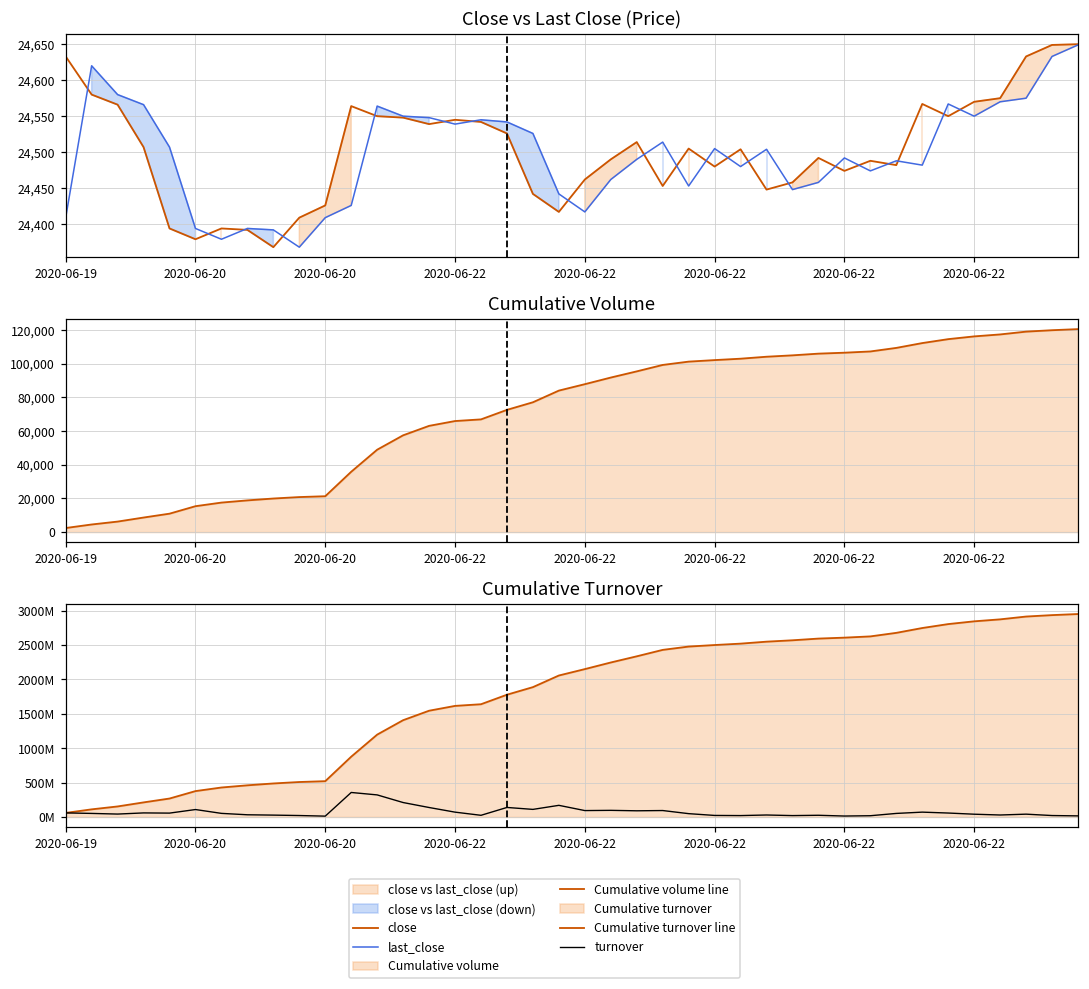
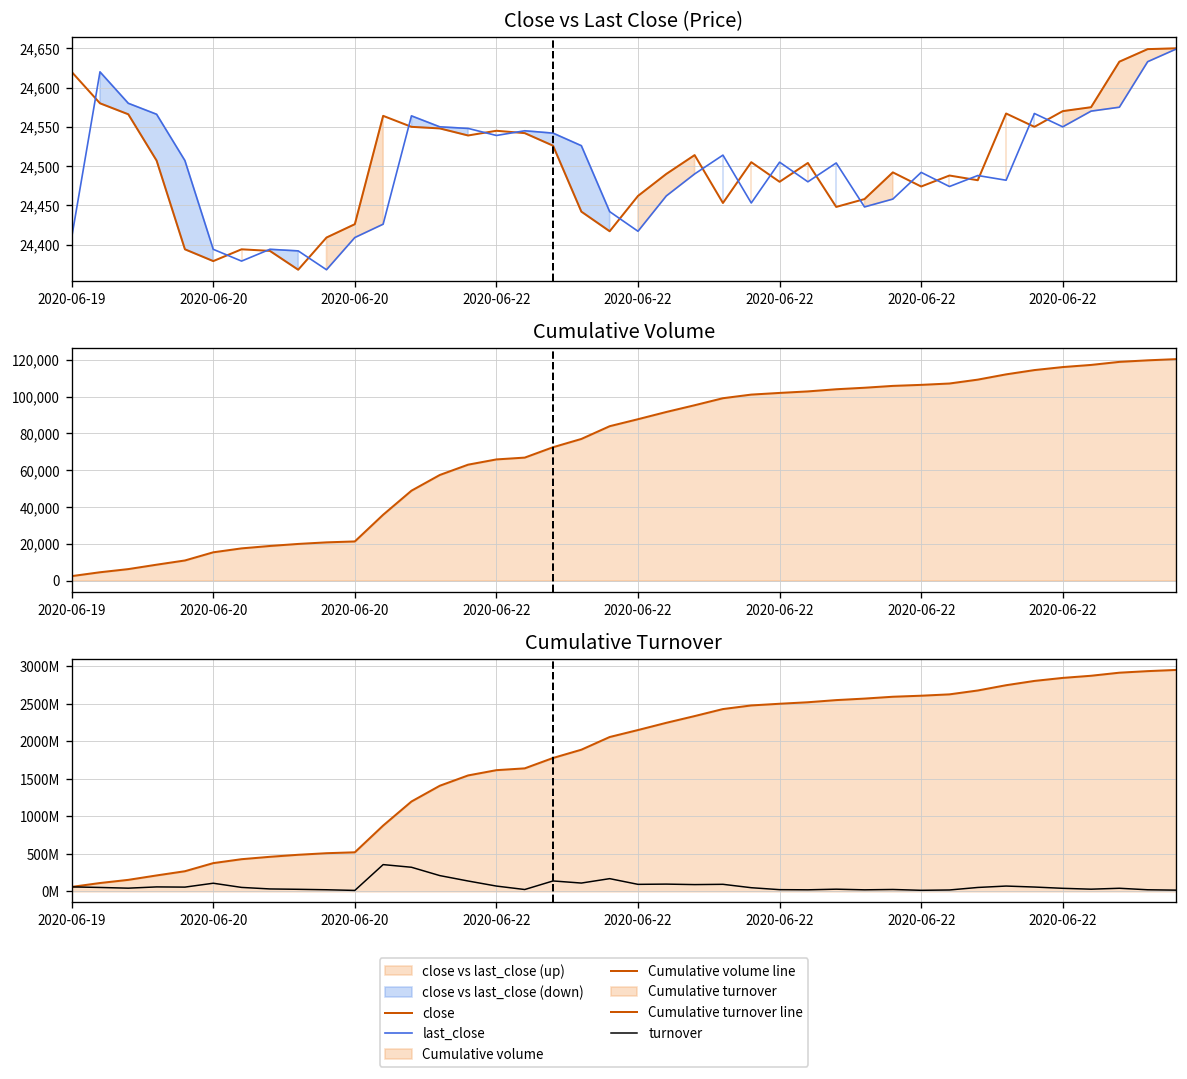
Close vs Last Close (Price), close, 2020-06-19: 24,630 -> 24,620
